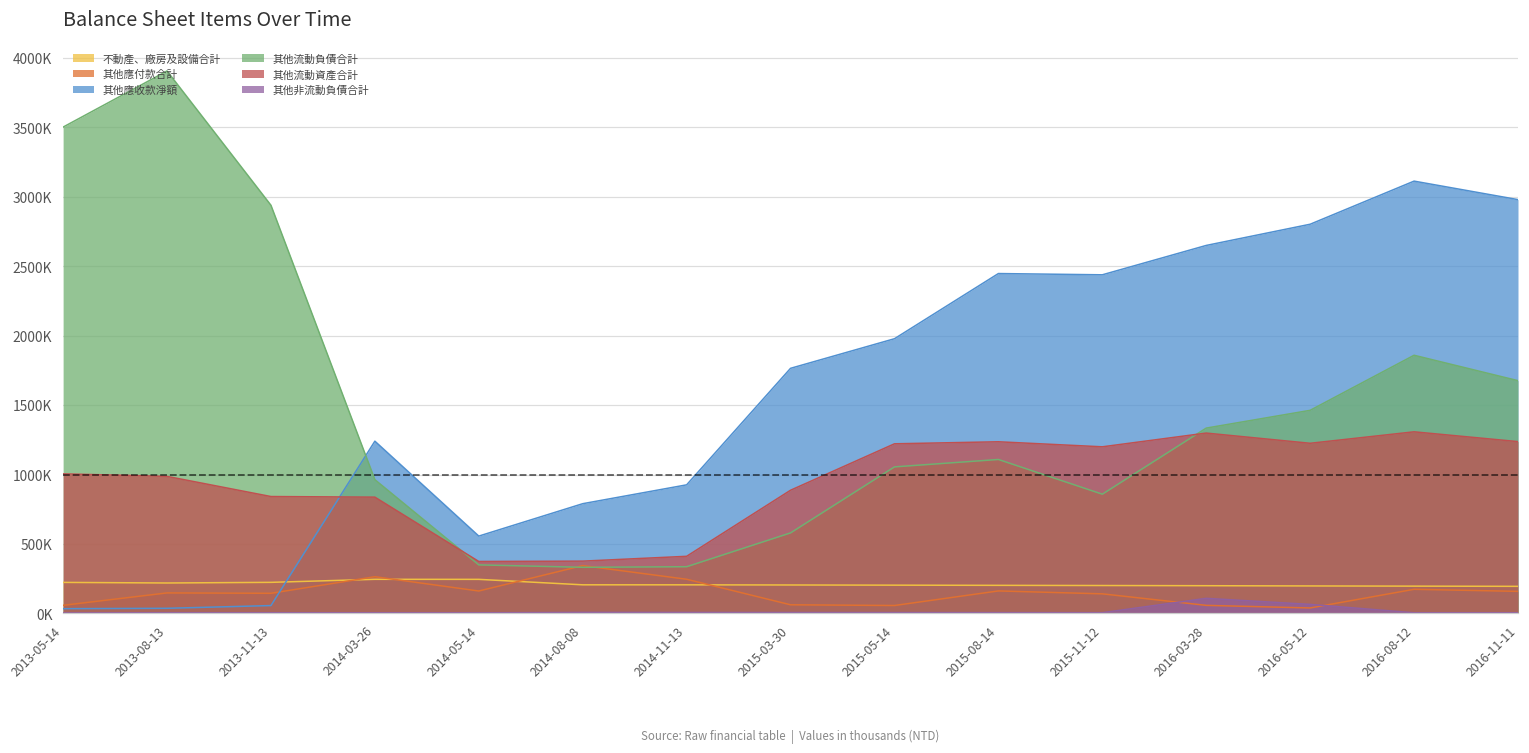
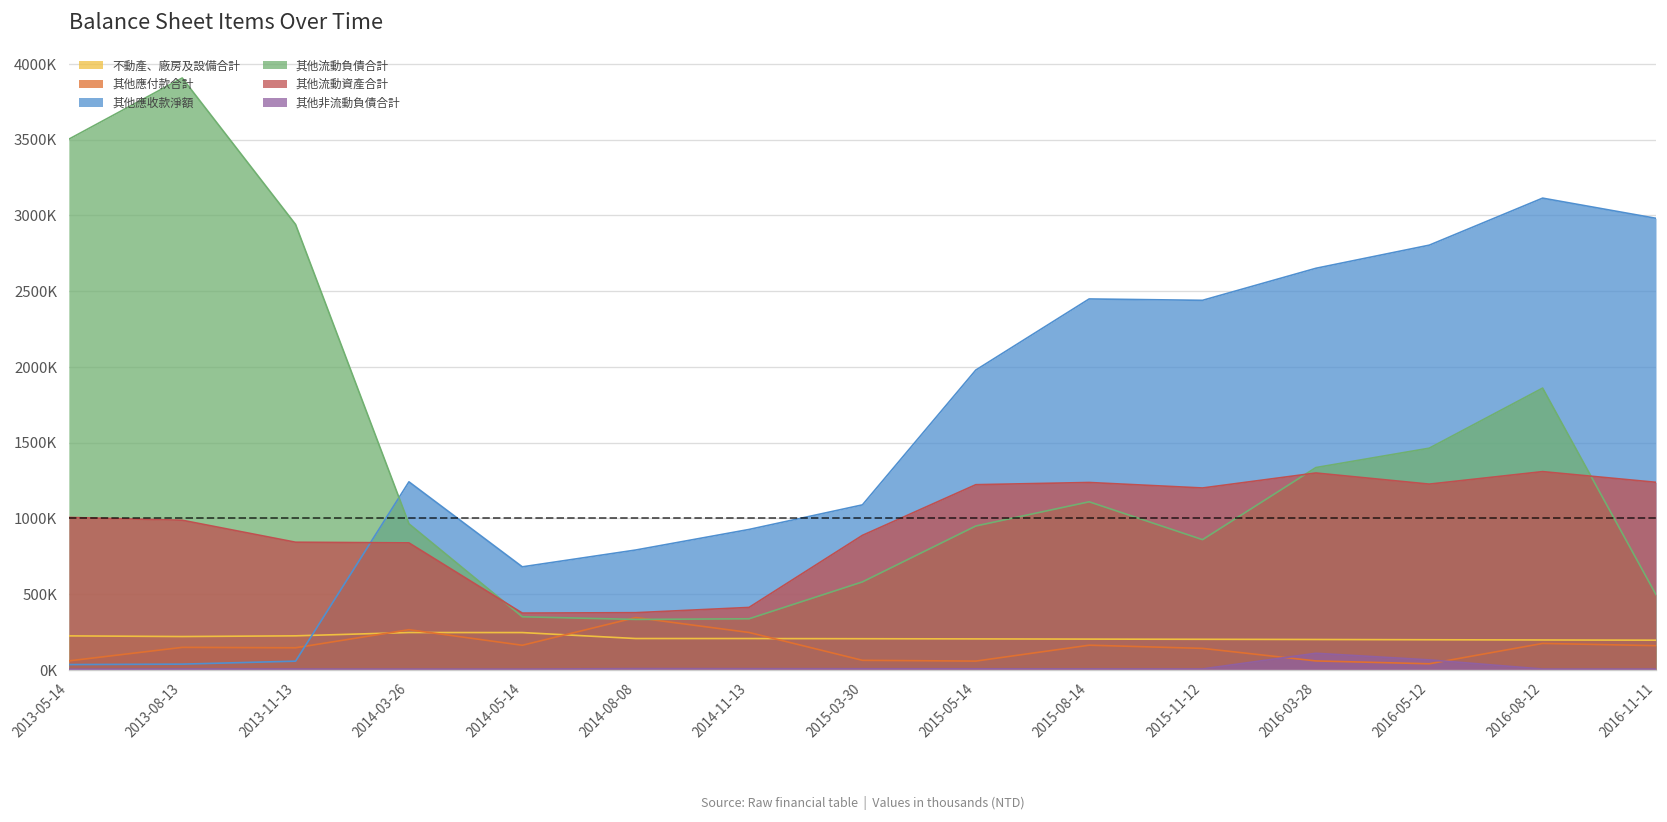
其他應收款淨額, 2014-05-14: 560000 -> 680000
其他應收款淨額, 2015-03-30: 1770000 -> 1090000
其他流動負債合計, 2015-05-14: 1060000 -> 950000
其他流動負債合計, 2016-11-11: 1680000 -> 500000
